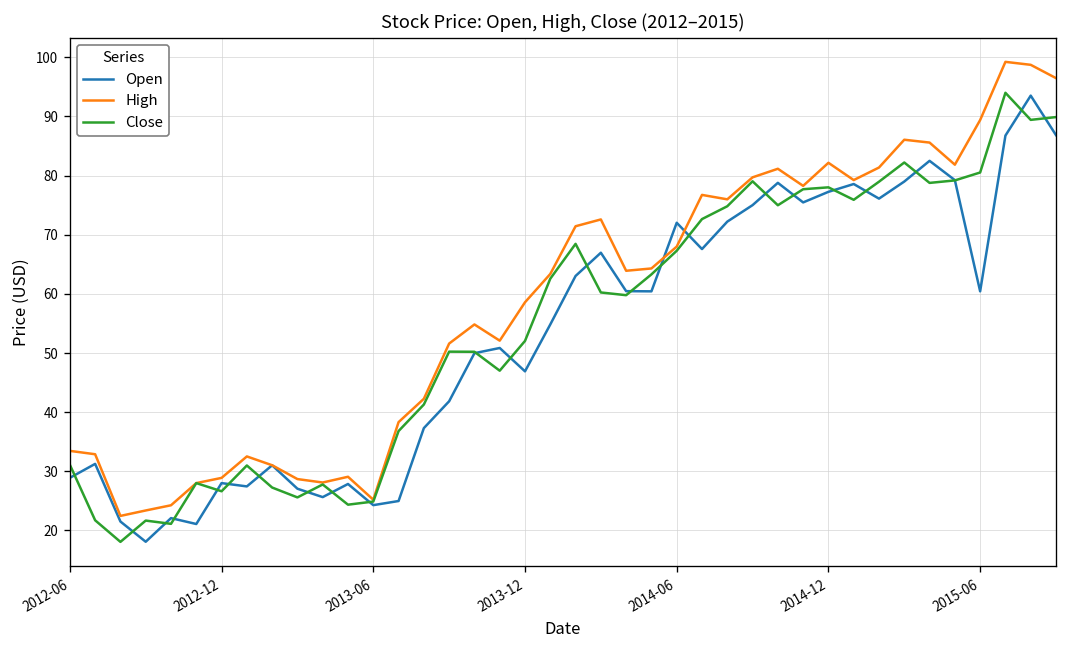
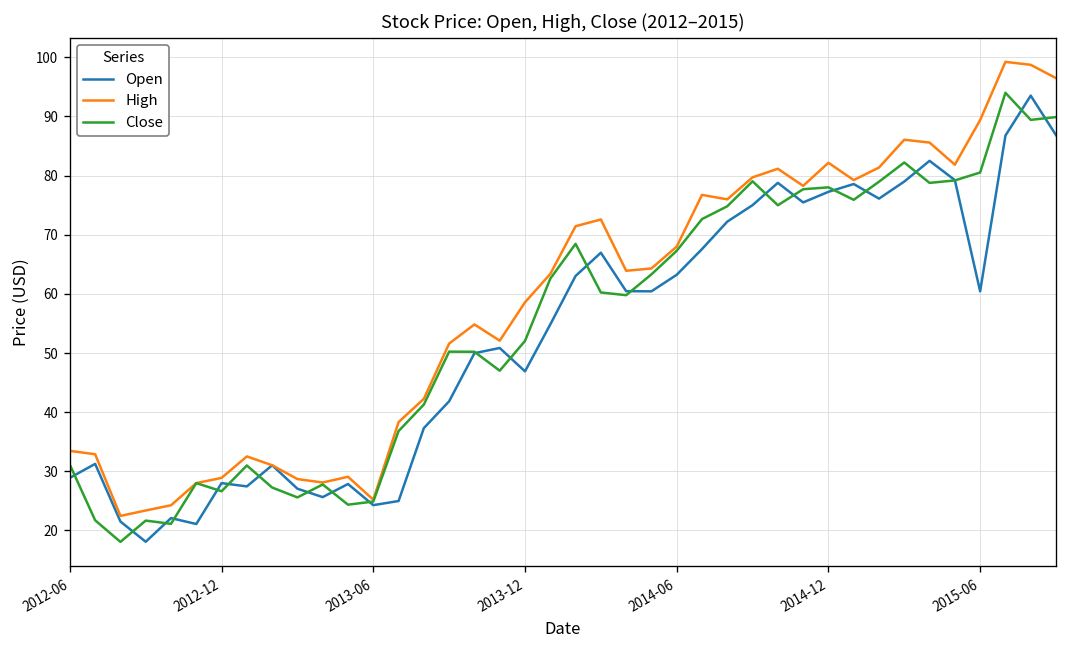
Open, 2014-06: 72 -> 63
